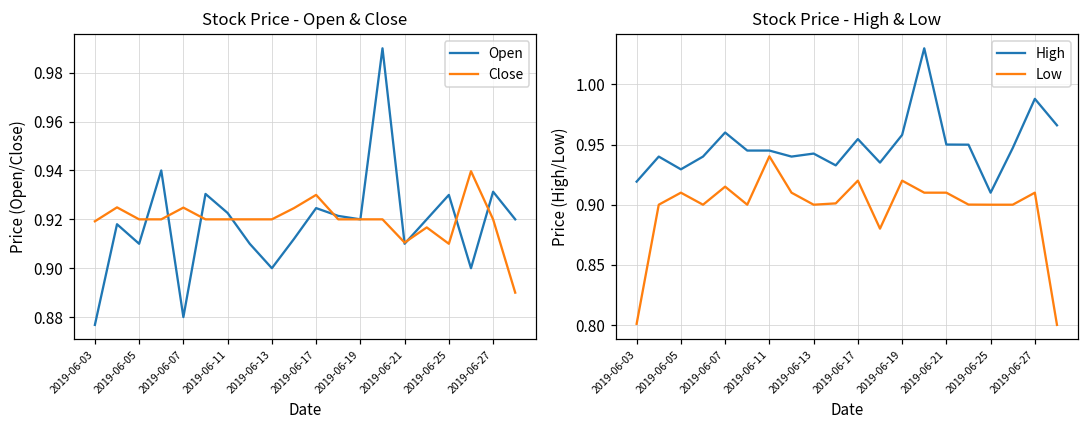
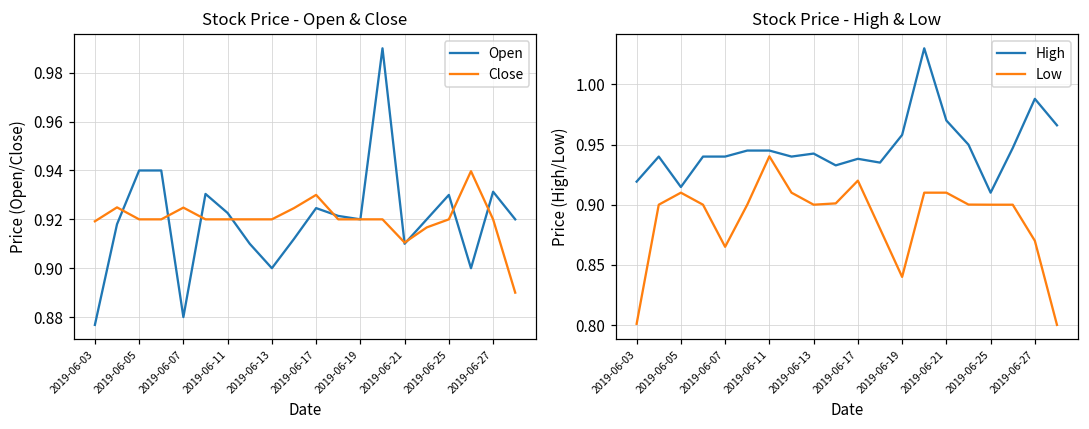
Stock Price - Open & Close, Open, 2019-06-05: 0.91 -> 0.94
Stock Price - Open & Close, Close, 2019-06-25: 0.91 -> 0.92
Stock Price - High & Low, High, 2019-06-05: 0.929 -> 0.915
Stock Price - High & Low, High, 2019-06-07: 0.96 -> 0.94
Stock Price - High & Low, Low, 2019-06-07: 0.915 -> 0.865
Stock Price - High & Low, High, 2019-06-17: 0.955 -> 0.938
Stock Price - High & Low, Low, 2019-06-19: 0.92 -> 0.84
Stock Price - High & Low, High, 2019-06-21: 0.95 -> 0.97
Stock Price - High & Low, Low, 2019-06-27: 0.91 -> 0.87
